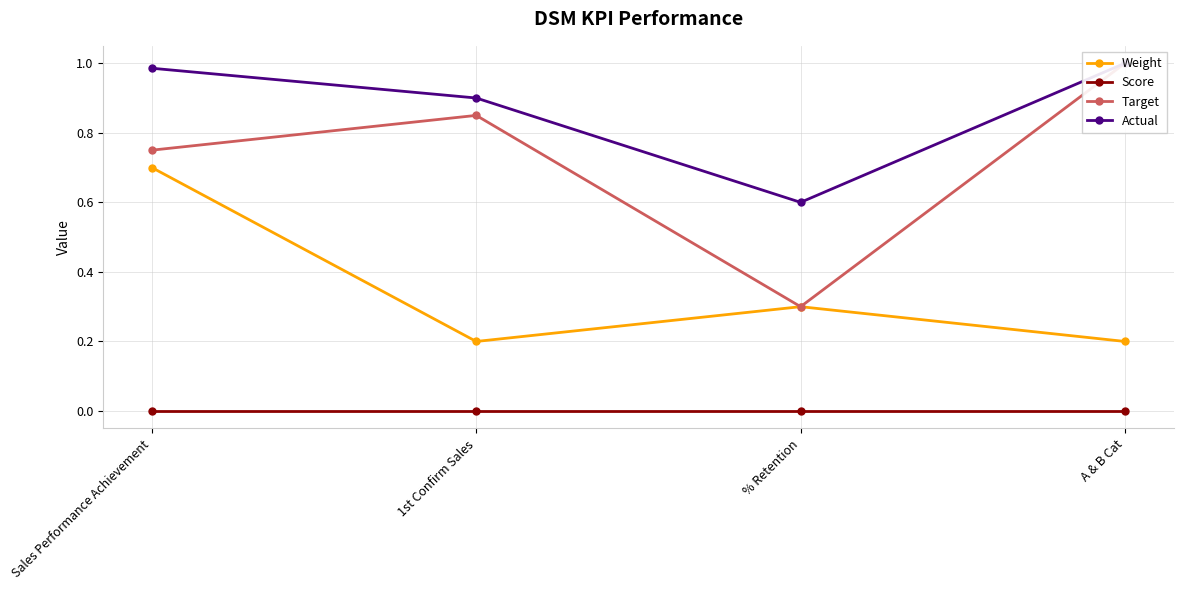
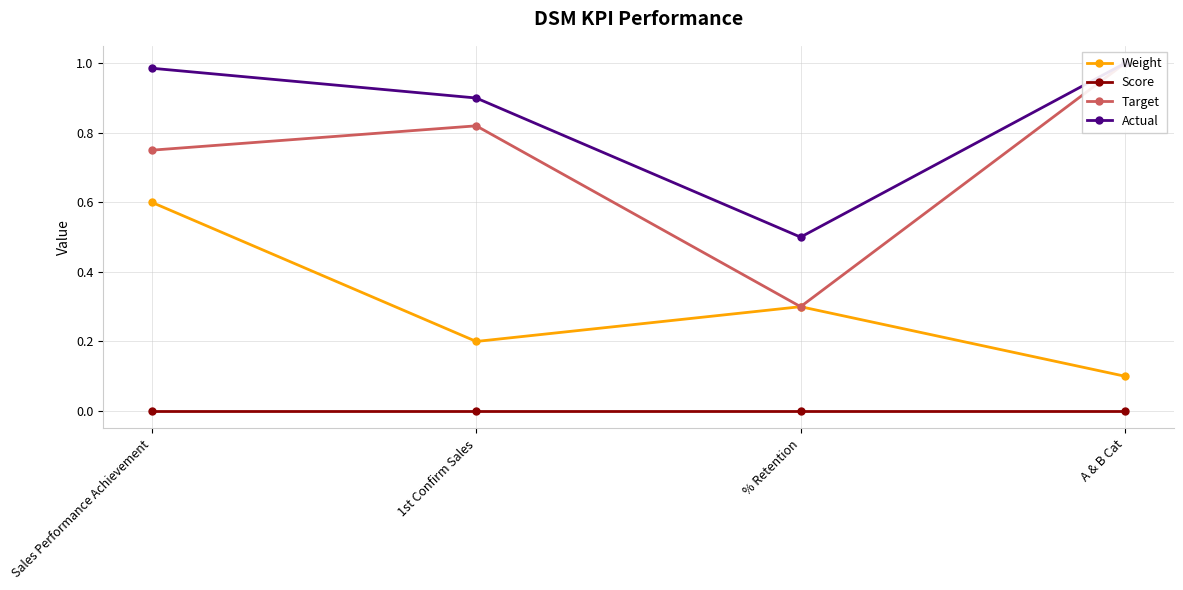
Weight, Sales Performance Achievement: 0.7 -> 0.6
Target, 1st Confirm Sales: 0.85 -> 0.82
Actual, % Retention: 0.6 -> 0.5
Weight, A & B Cat: 0.2 -> 0.1
